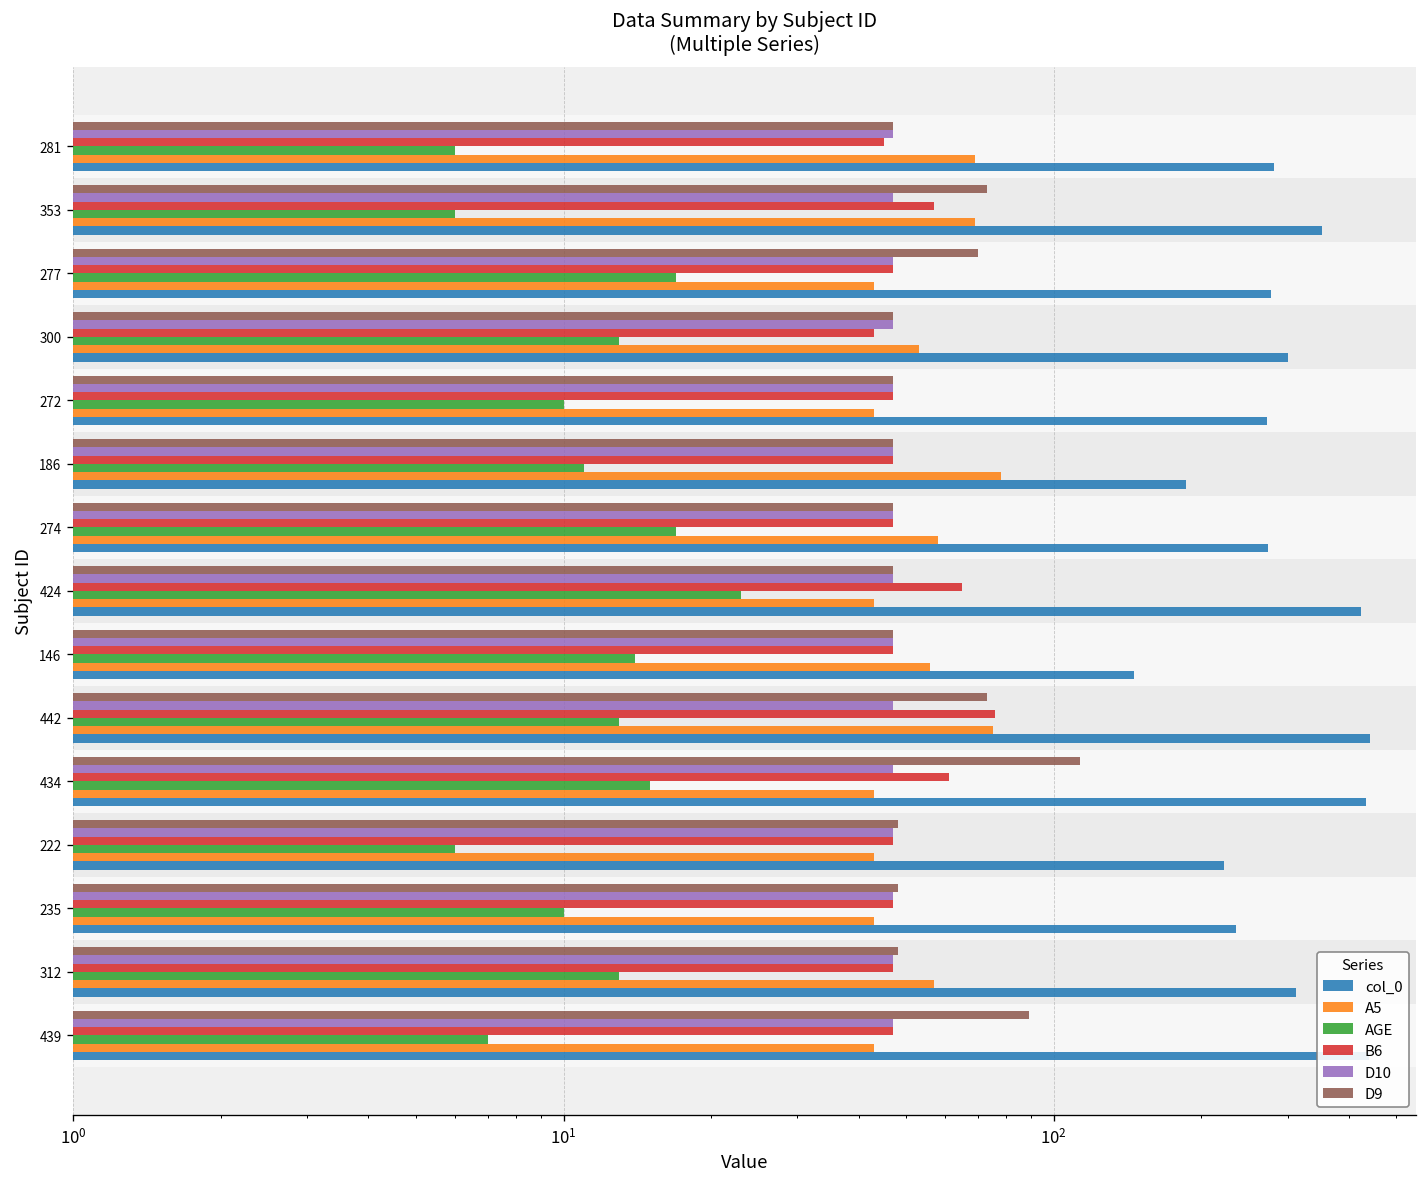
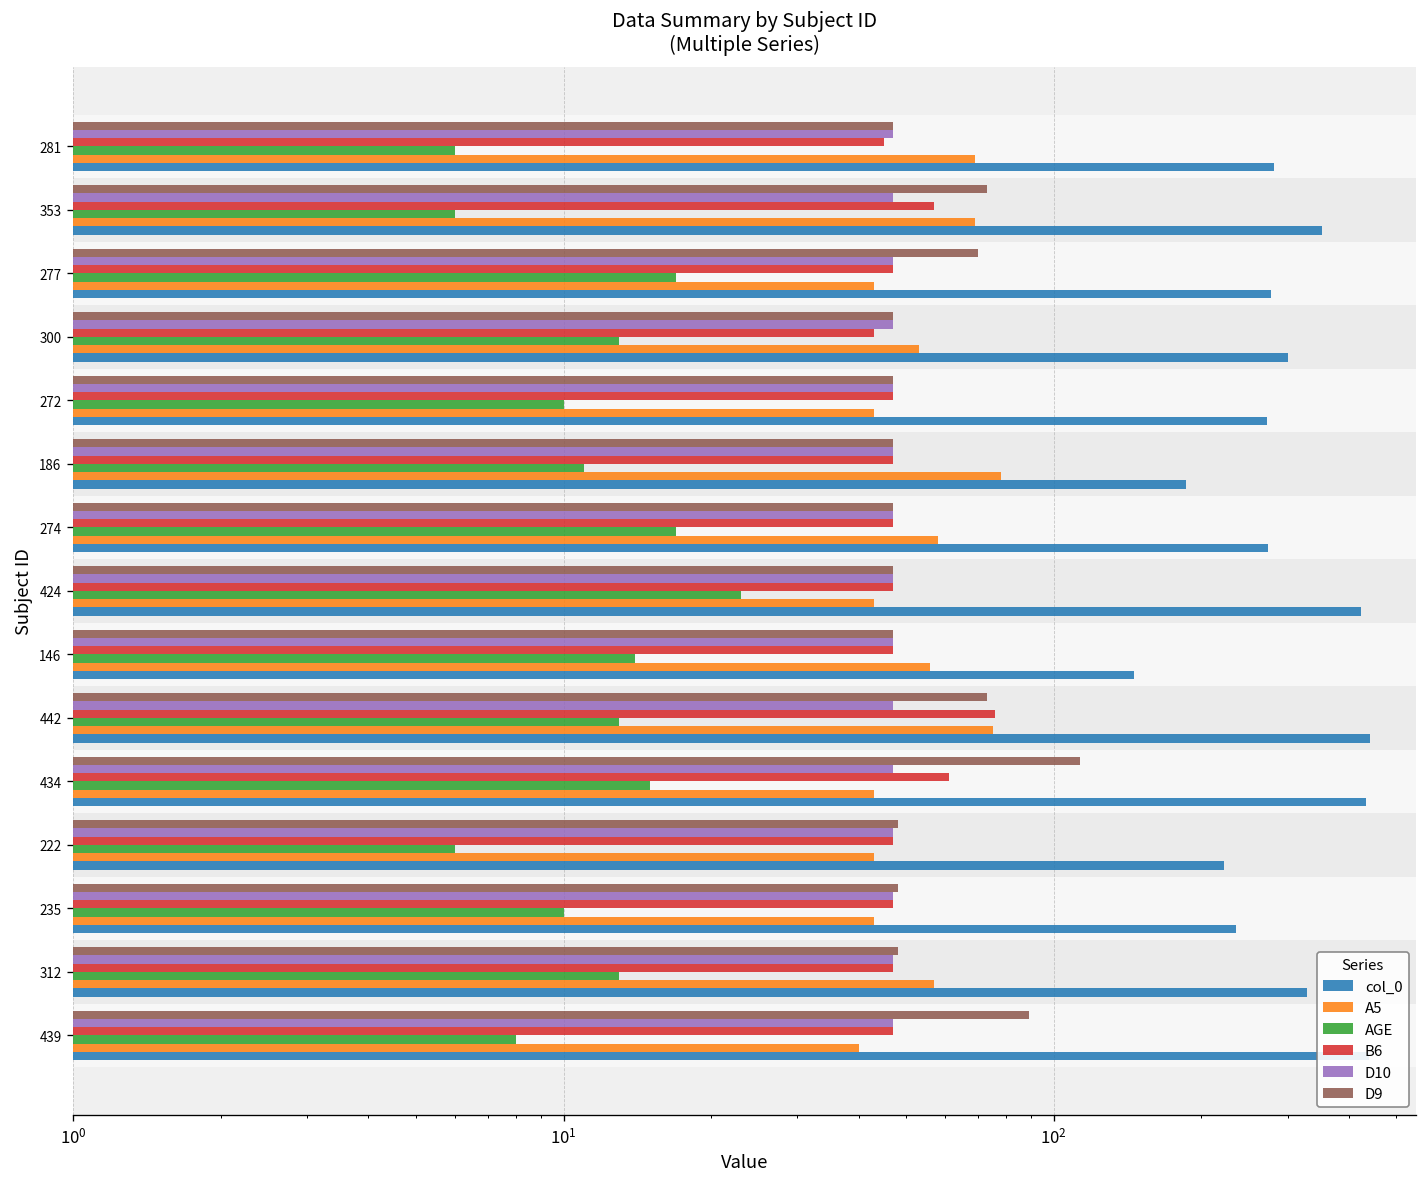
B6, 424: 65 -> 47
col_0, 312: 310 -> 330
AGE, 439: 7 -> 8
A5, 439: 43 -> 40
